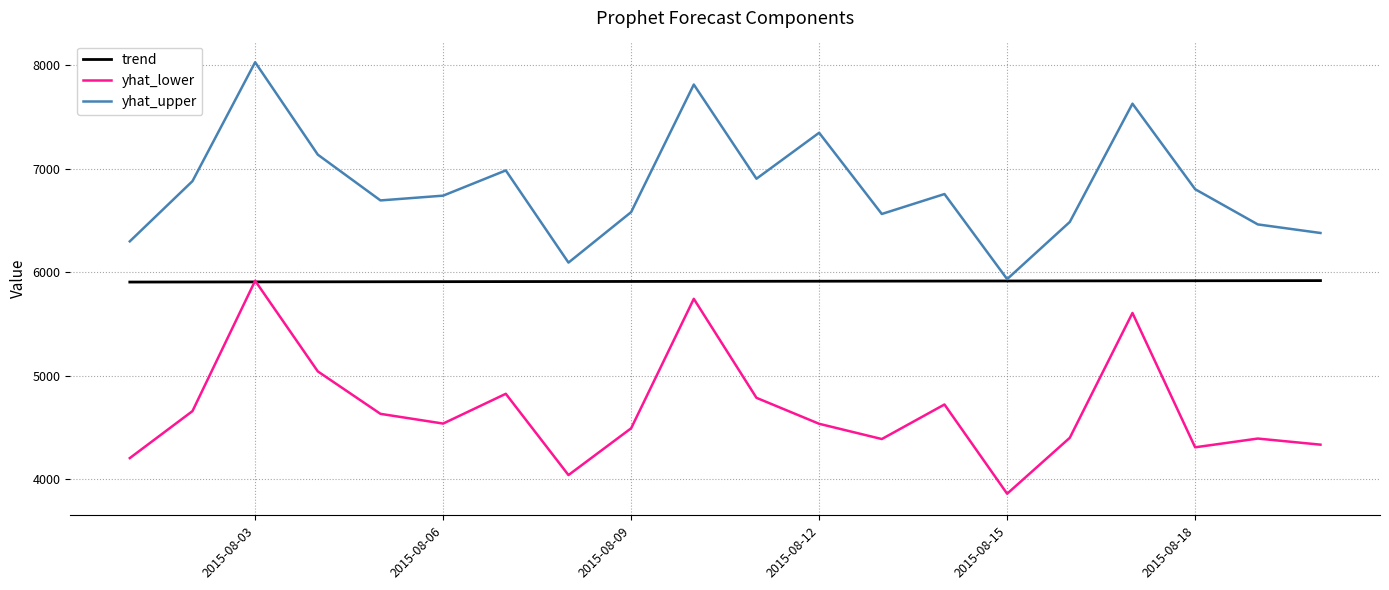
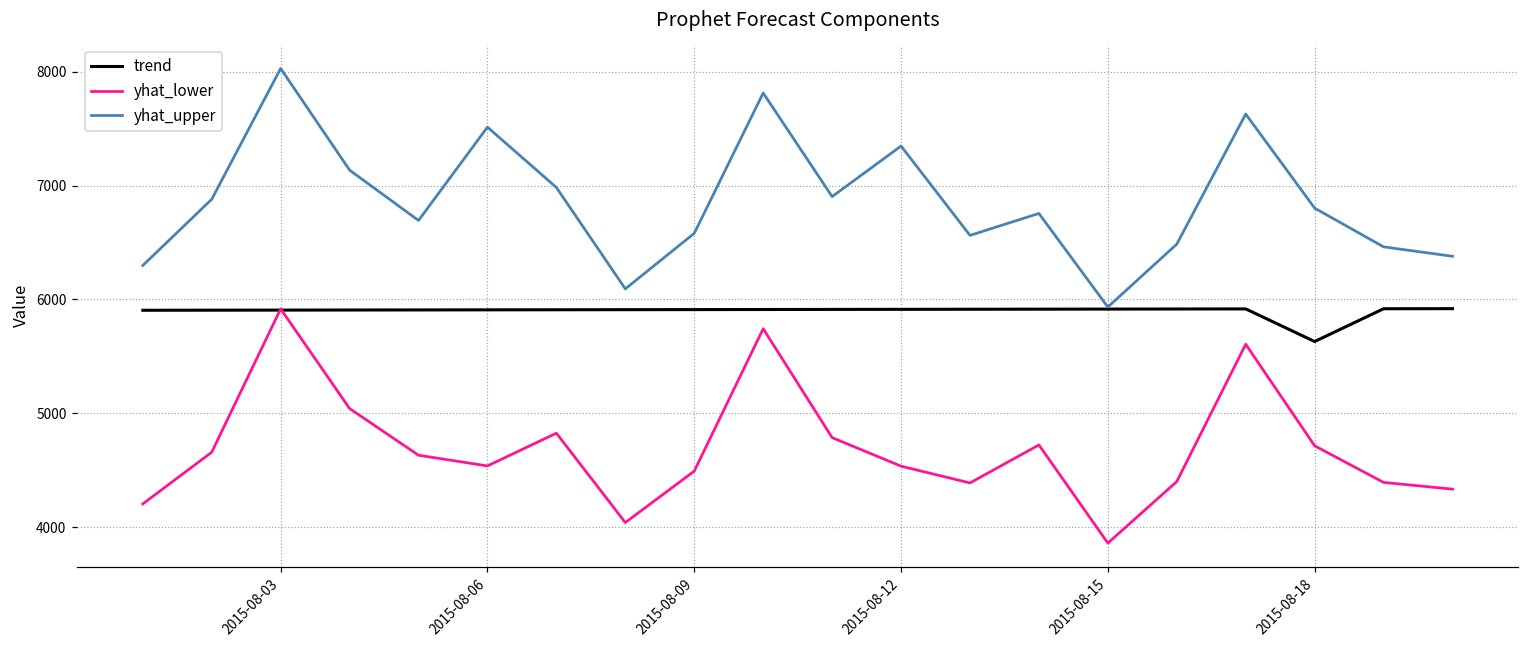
yhat_upper, 2015-08-06: 6740 -> 7510
trend, 2015-08-18: 5920 -> 5630
yhat_lower, 2015-08-18: 4310 -> 4710
